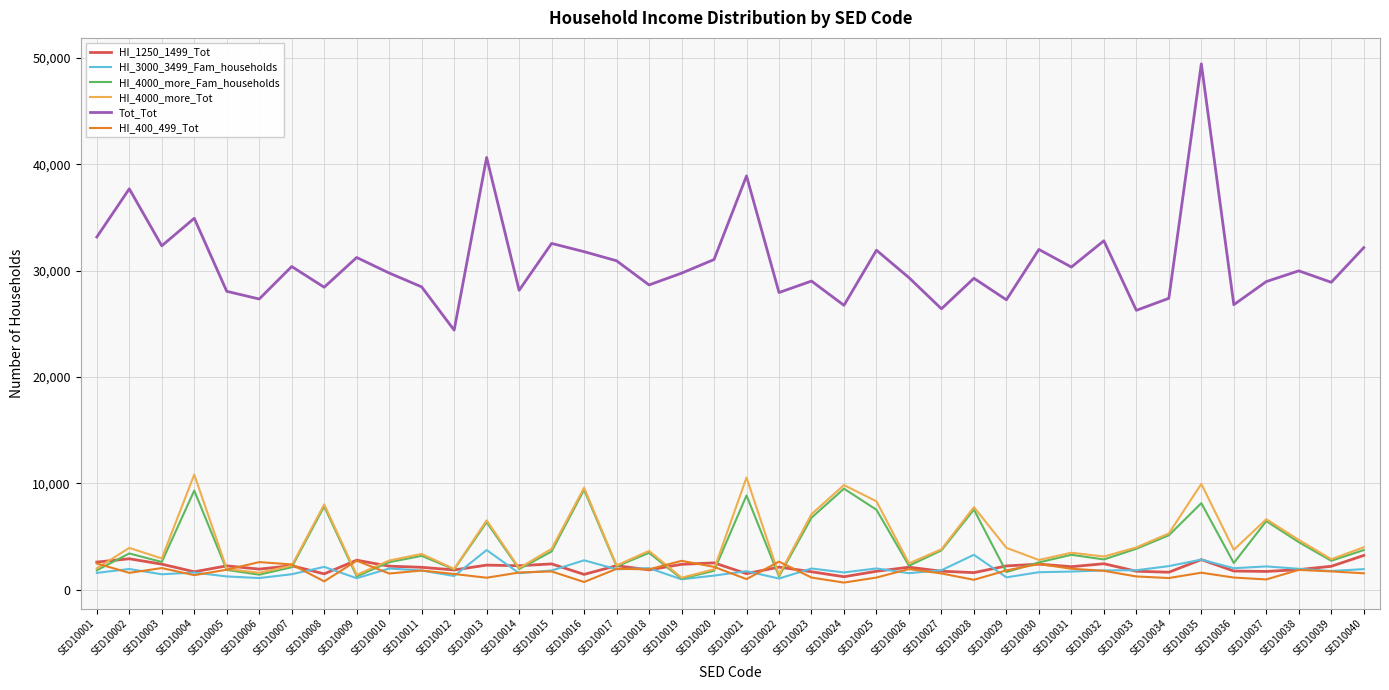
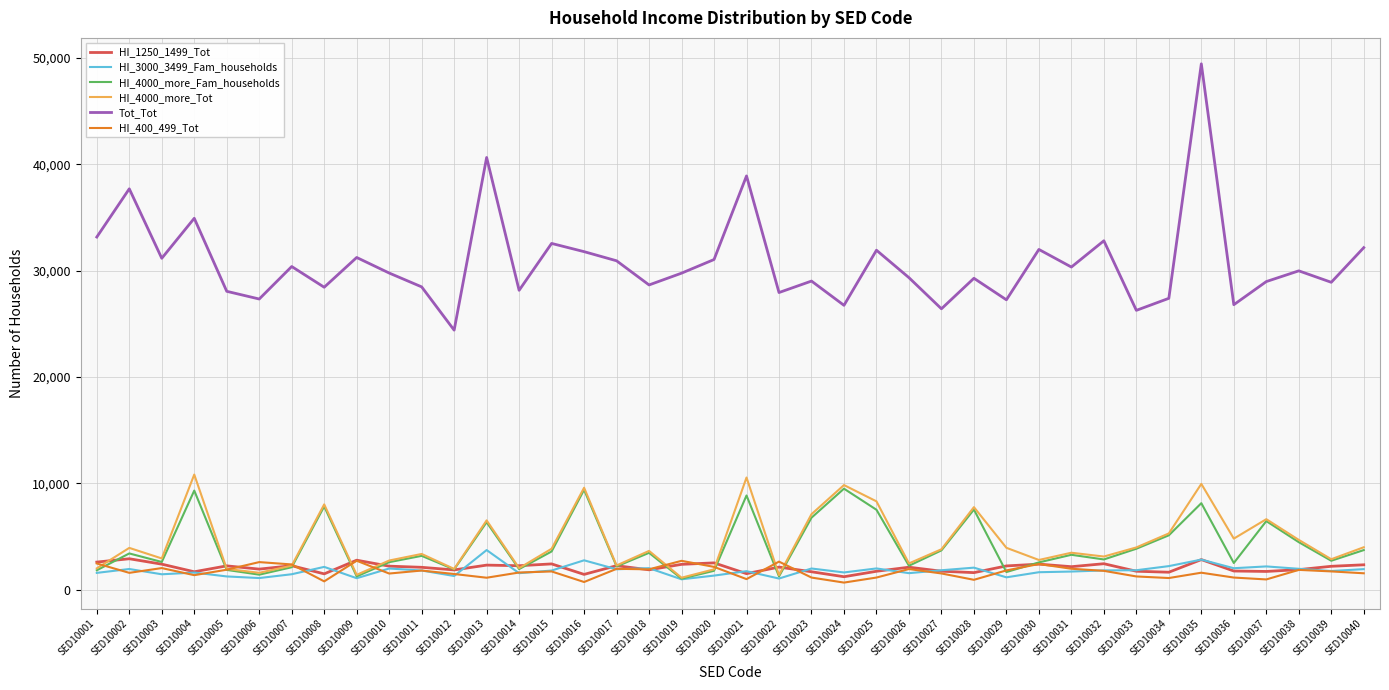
Tot_Tot, SED10003: 32,300 -> 31,200
HI_3000_3499_Fam_households, SED10028: 3,300 -> 2,100
HI_4000_more_Tot, SED10036: 3,700 -> 4,800
HI_1250_1499_Tot, SED10040: 3,200 -> 2,300
